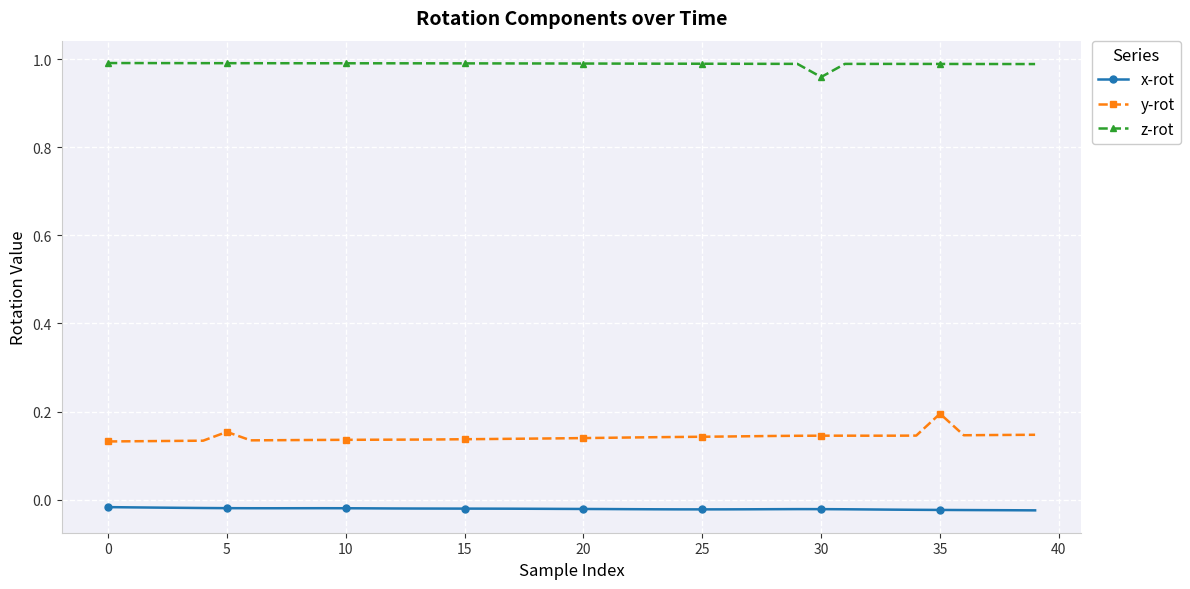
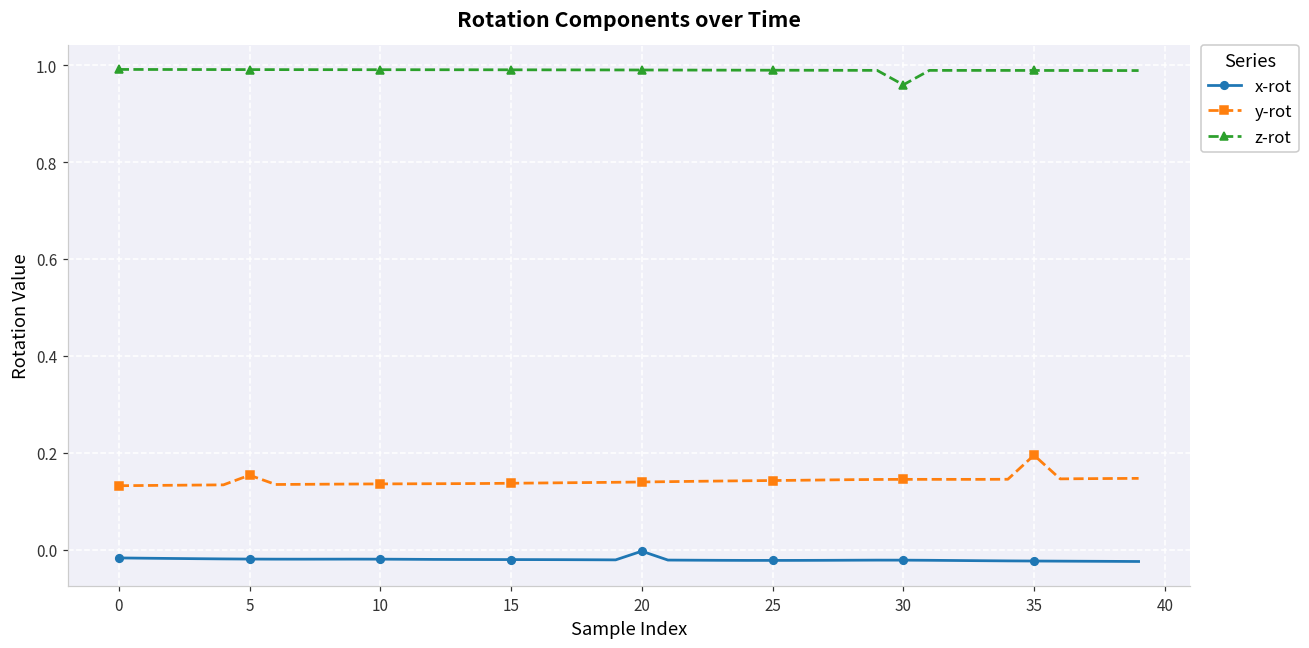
x-rot, 20: -0.02 -> 0.00
